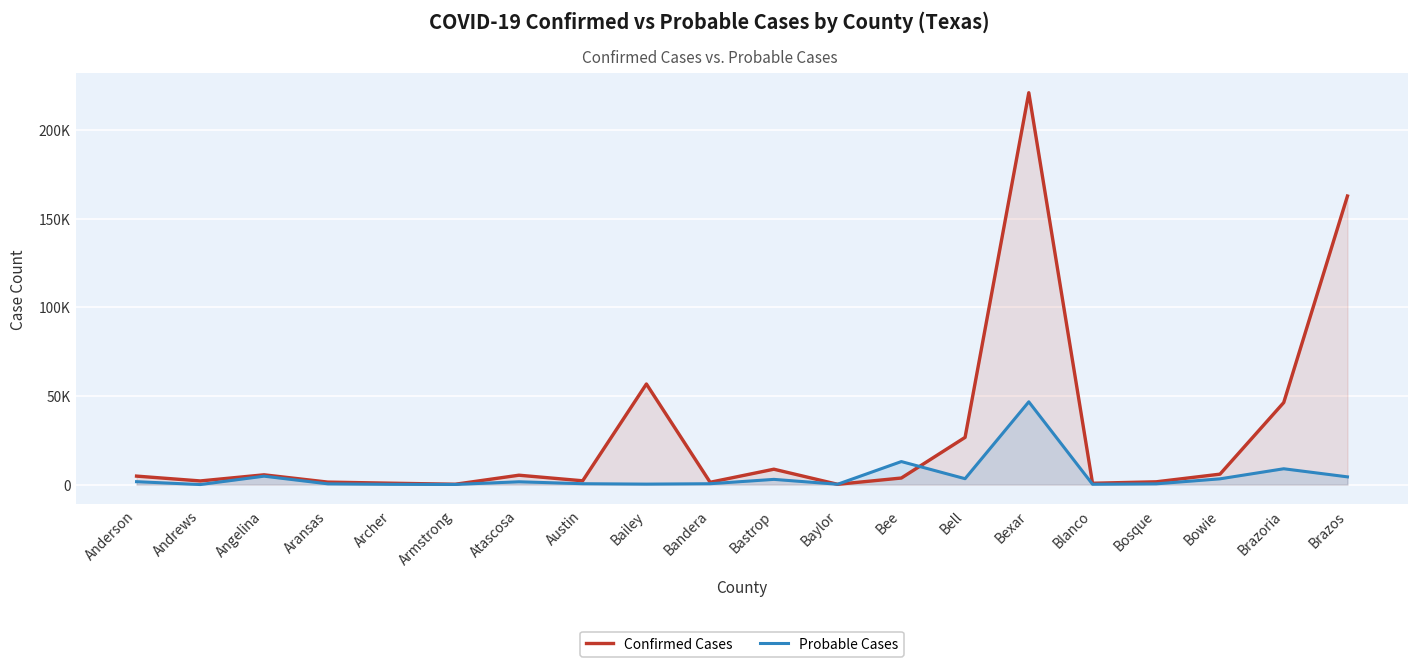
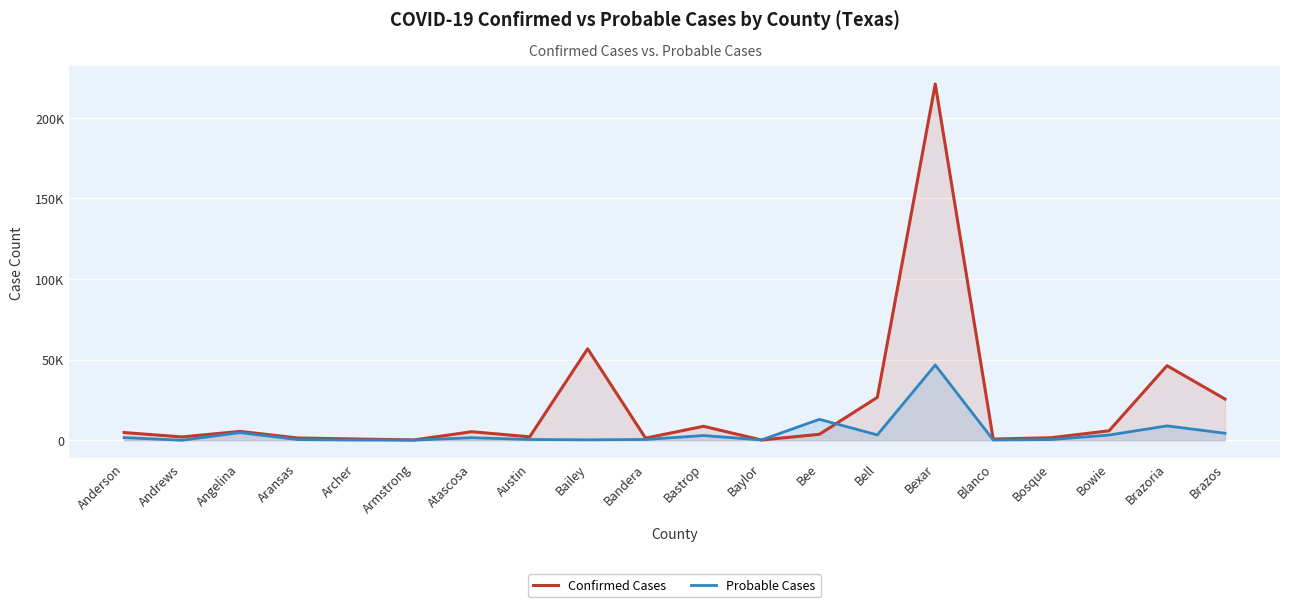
Confirmed Cases, Brazos: 163000 -> 26000
